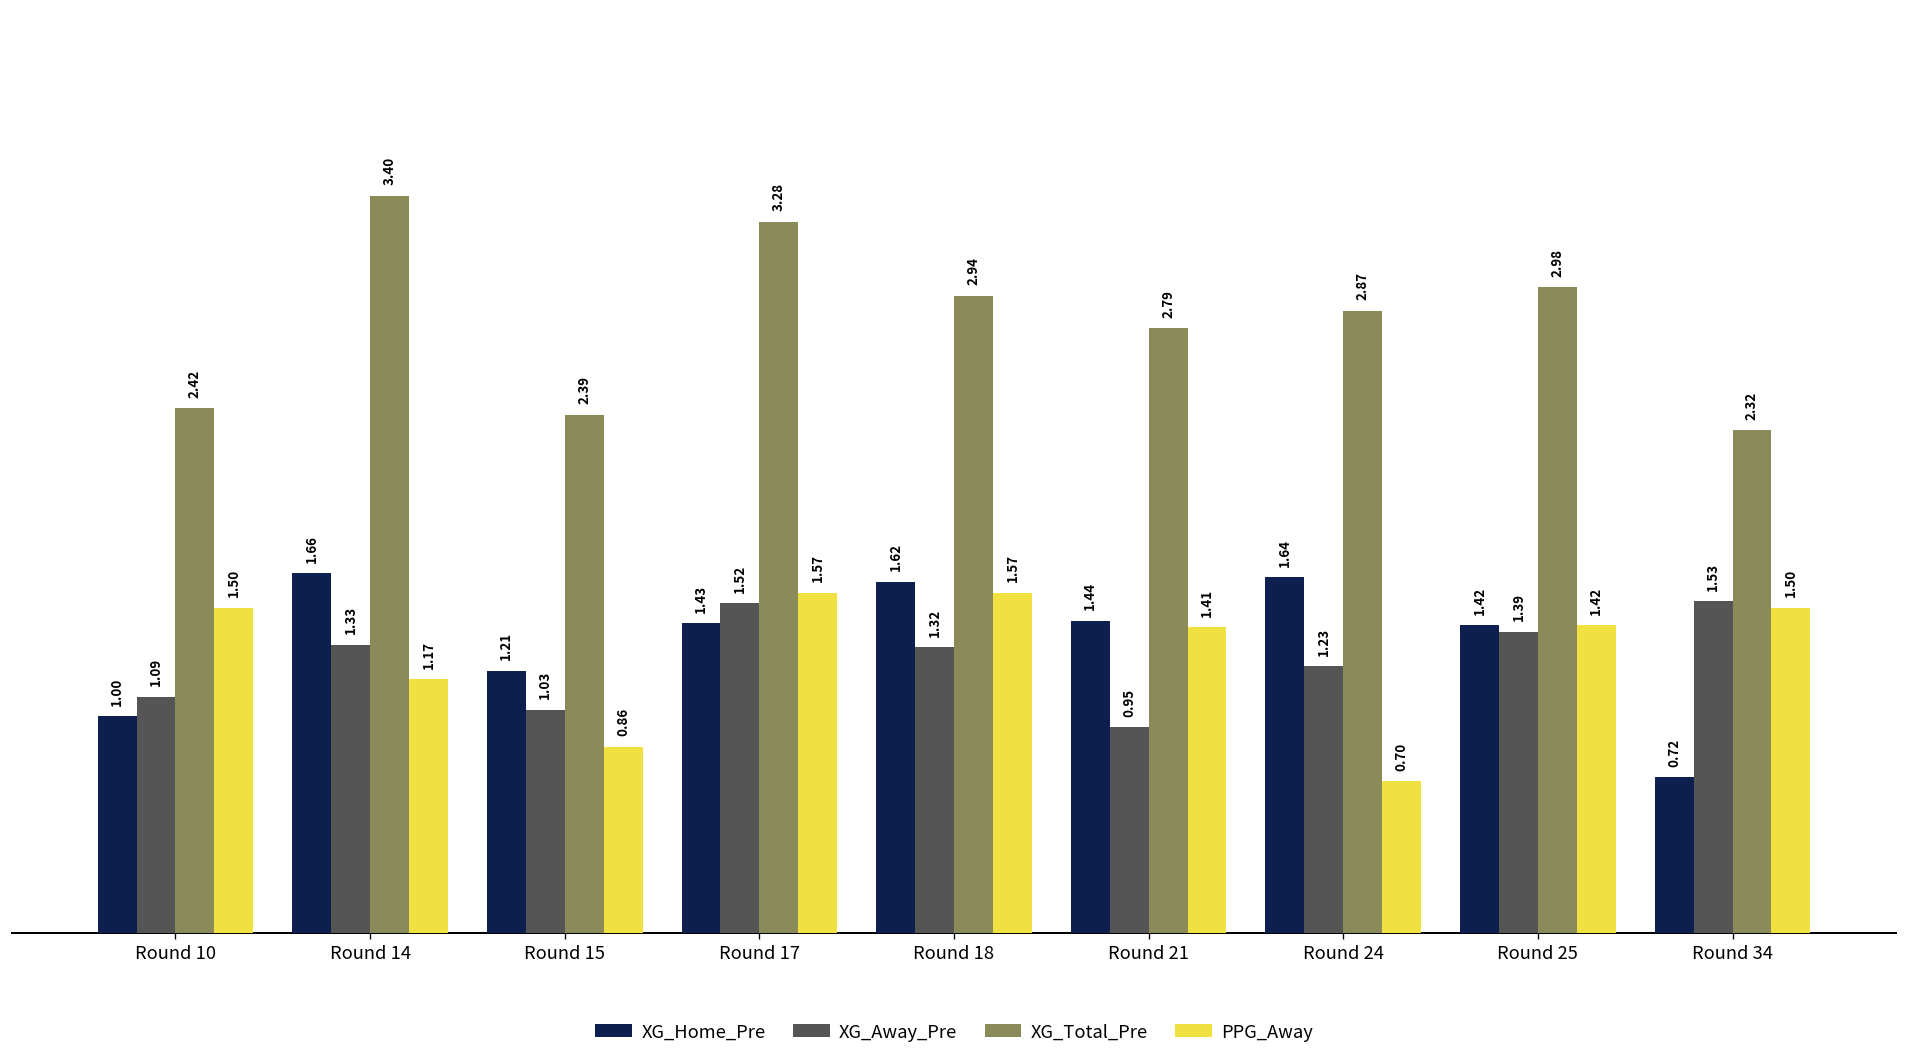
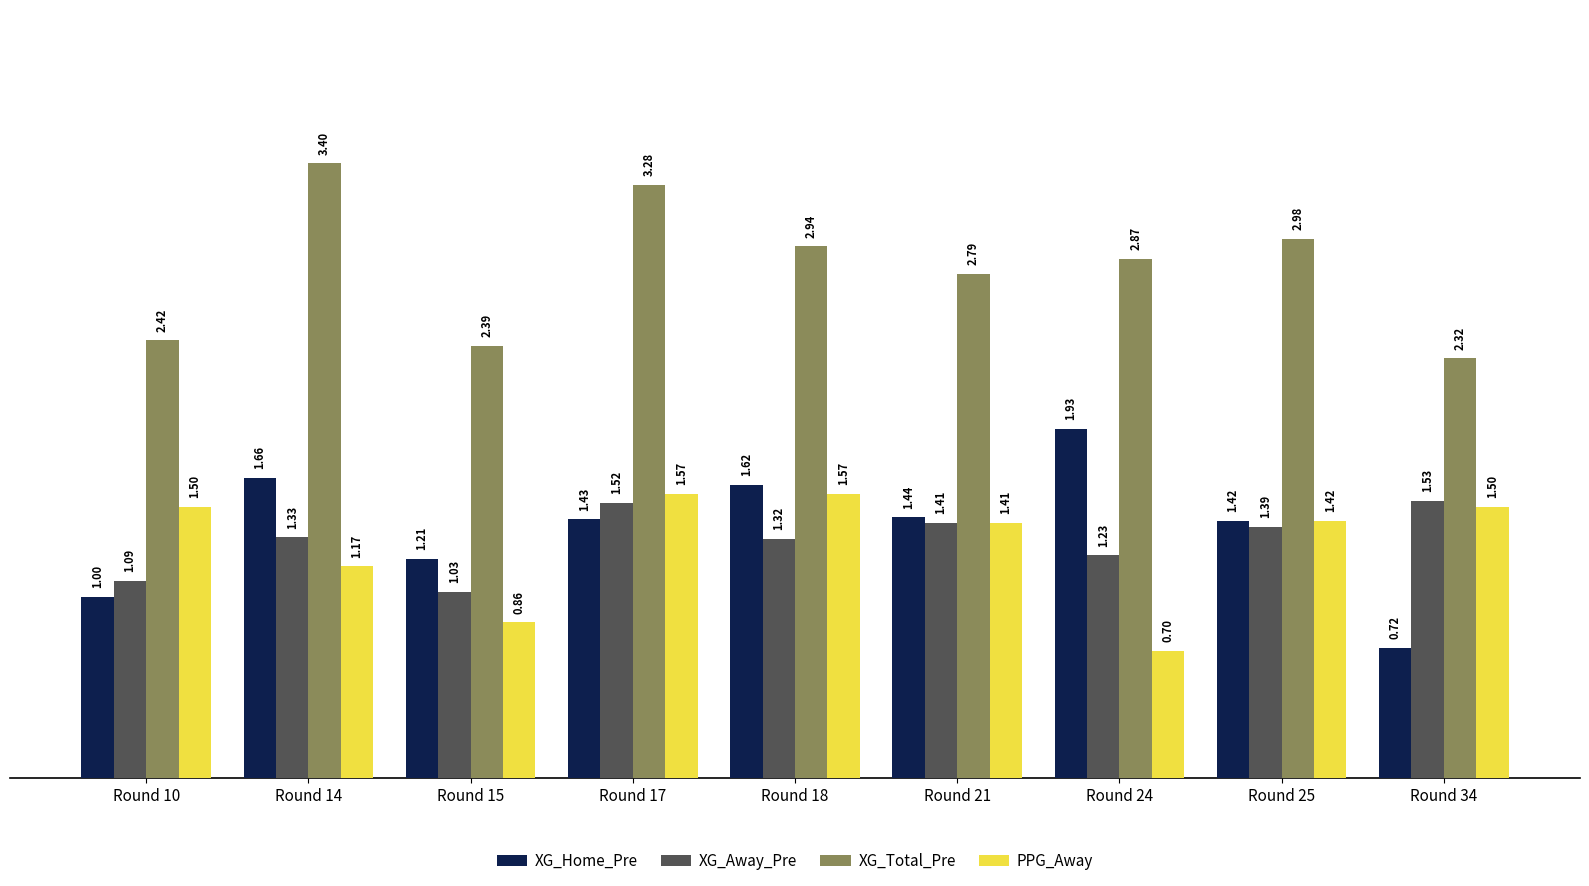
XG_Away_Pre, Round 21: 0.95 -> 1.41
XG_Home_Pre, Round 24: 1.64 -> 1.93
